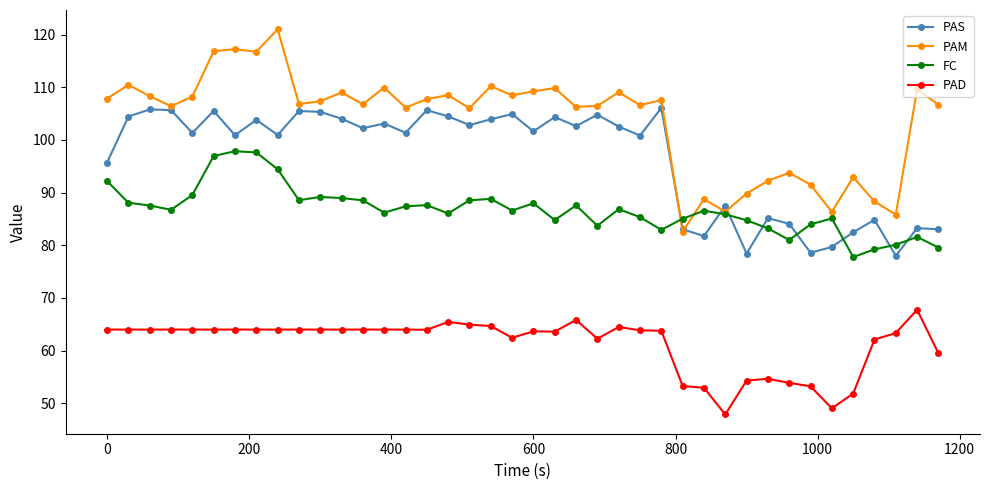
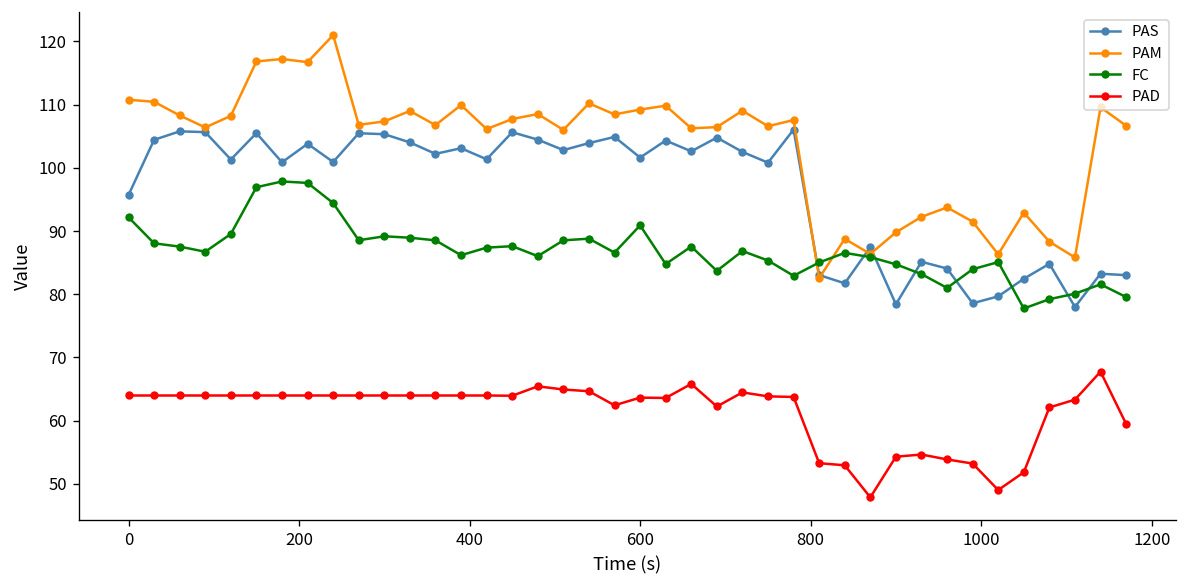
PAM, 0: 108 -> 111
FC, 600: 88 -> 91
